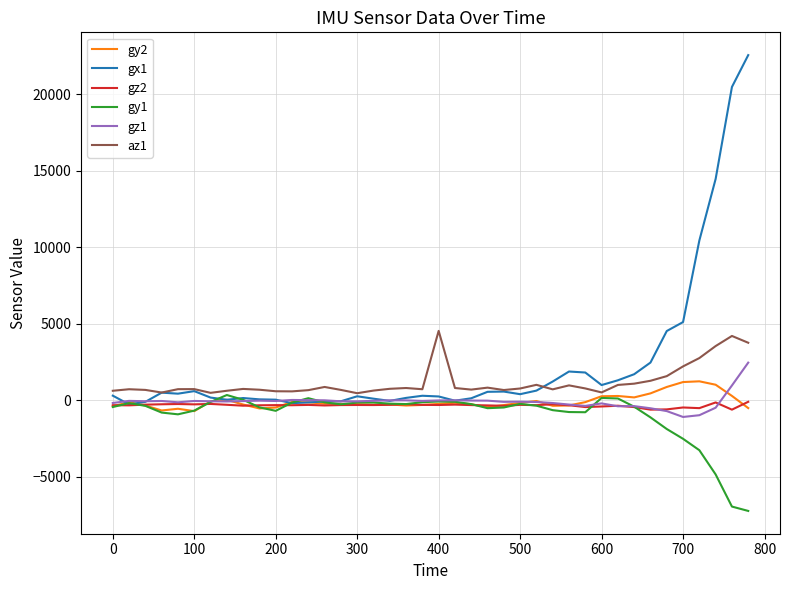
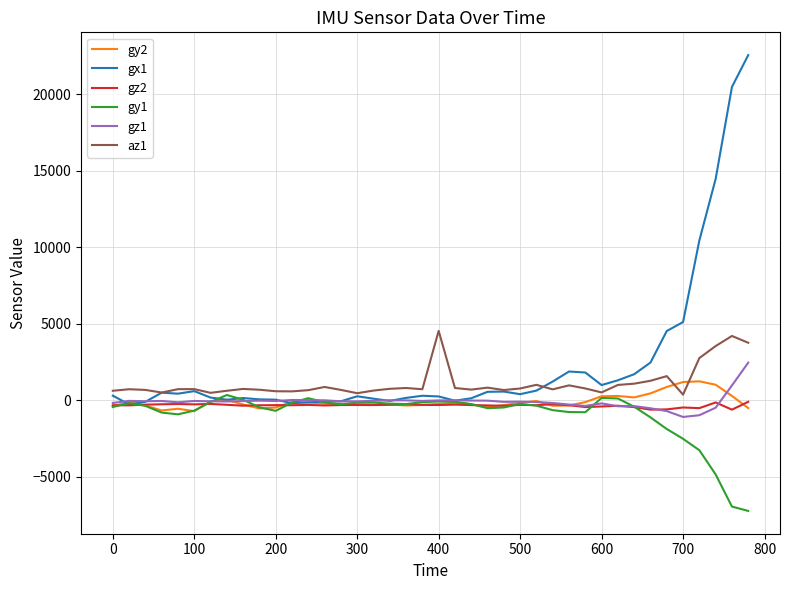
az1, 700: 2200 -> 400
